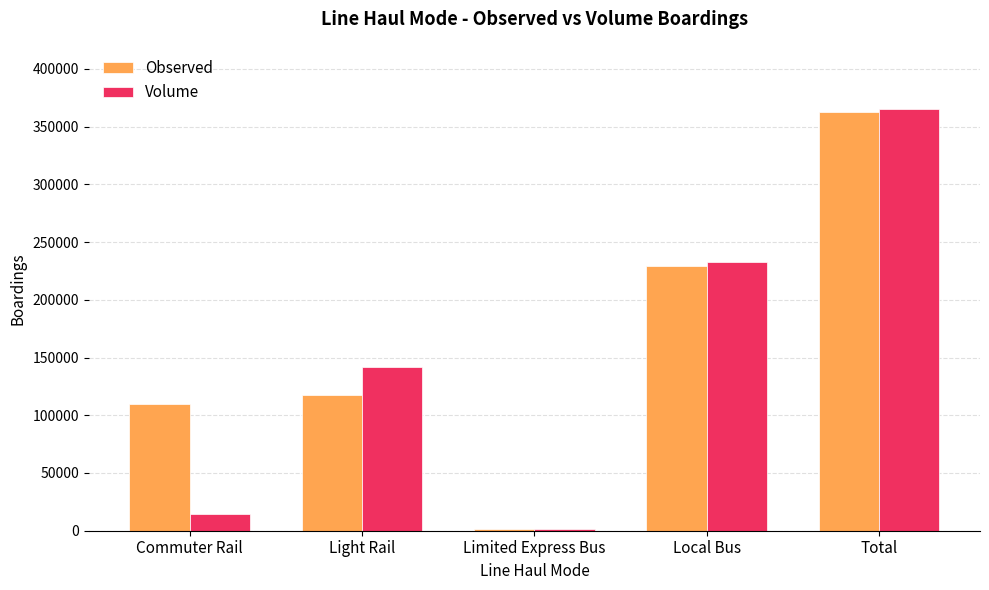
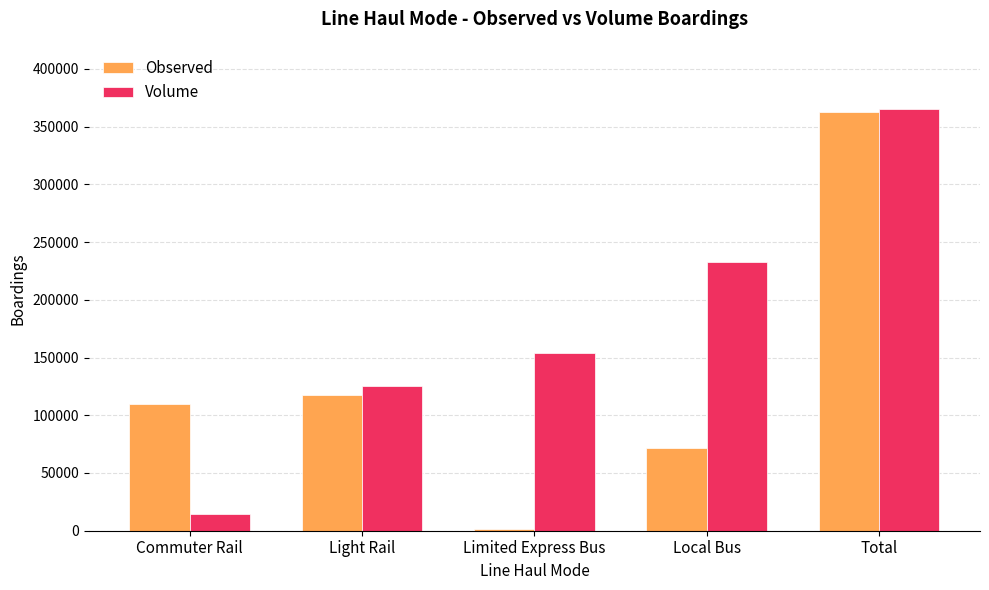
Volume, Light Rail: 142000 -> 125000
Volume, Limited Express Bus: 1000 -> 154000
Observed, Local Bus: 229000 -> 71000
